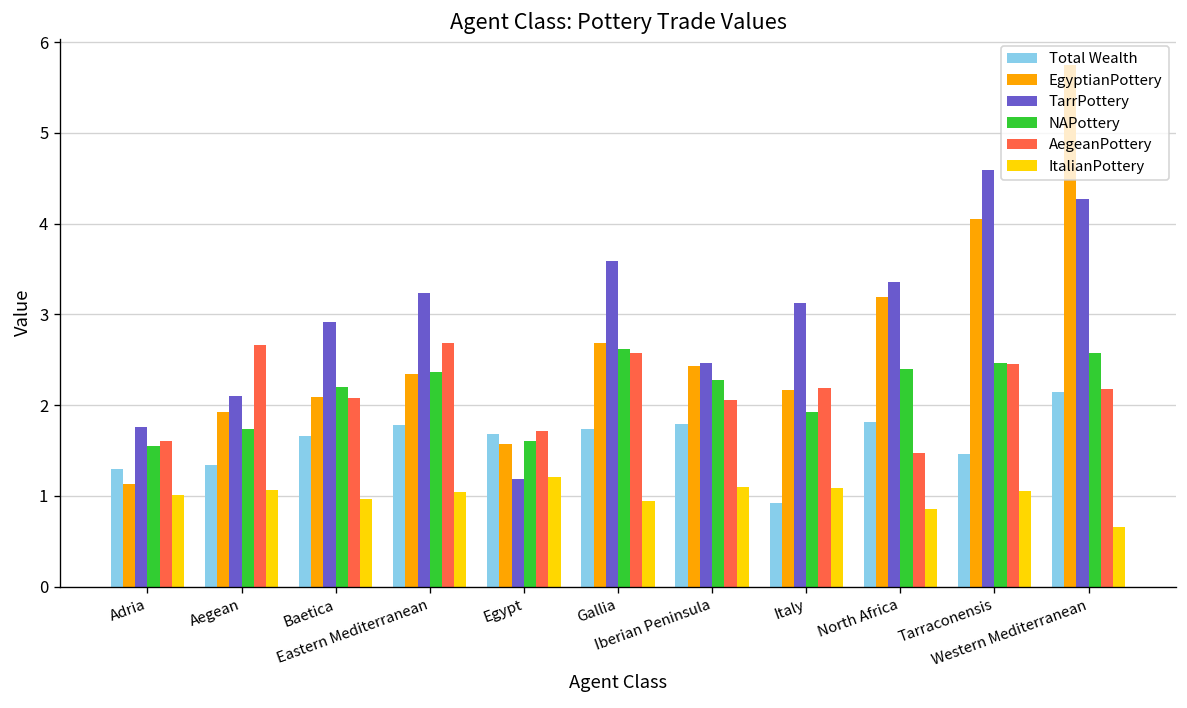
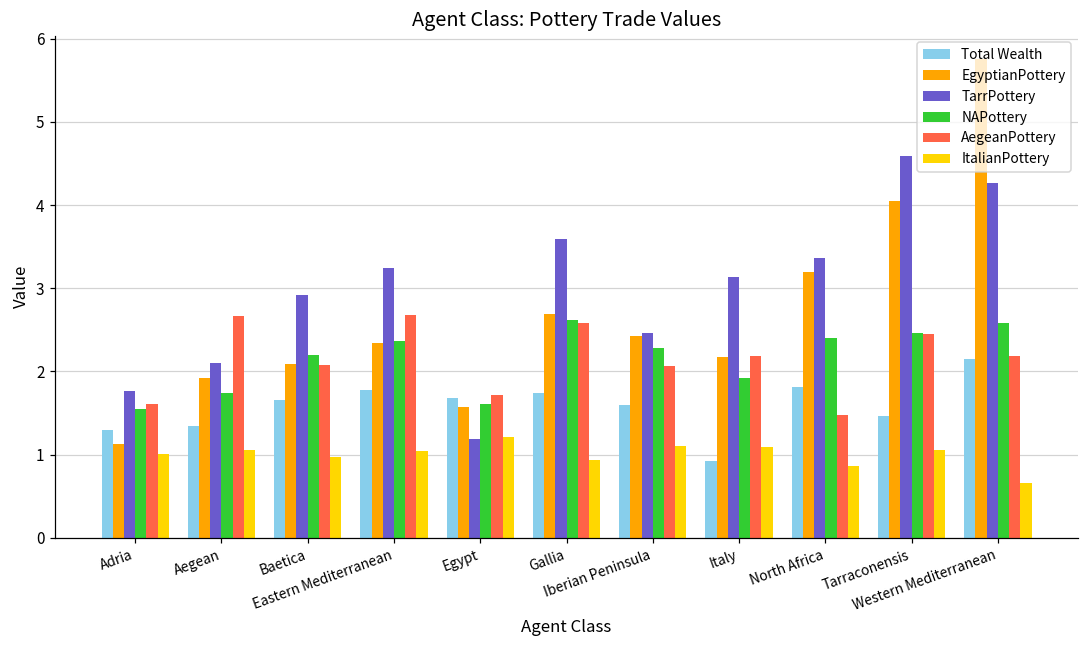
Total Wealth, Iberian Peninsula: 1.8 -> 1.6
